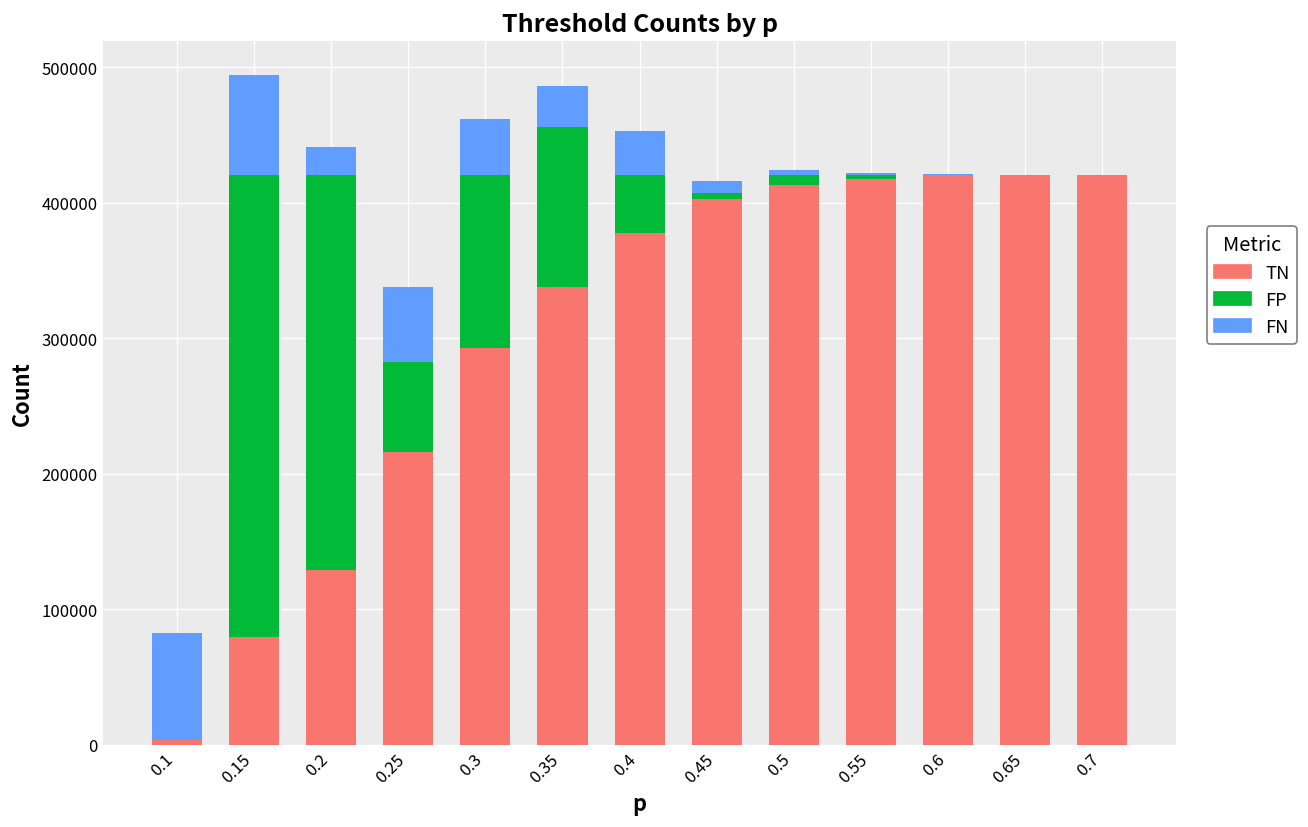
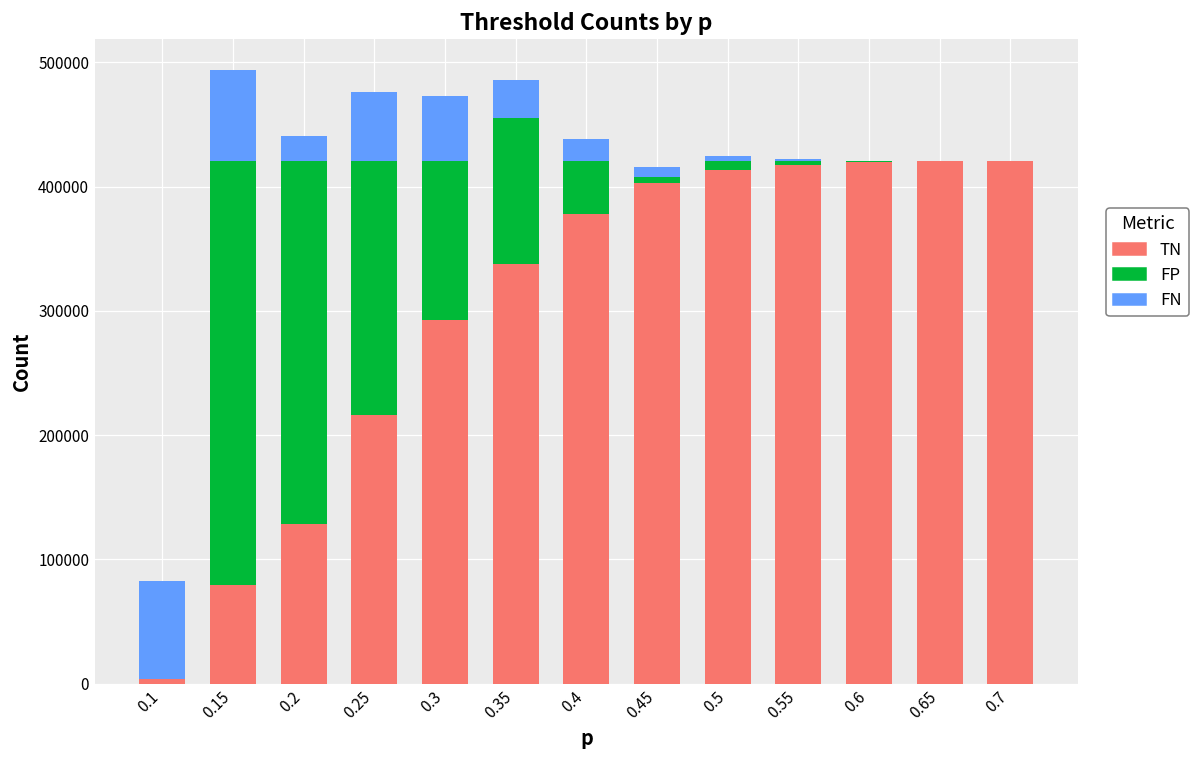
FP, 0.25: 67000 -> 205000
FN, 0.3: 41000 -> 52000
FN, 0.4: 32000 -> 18000
